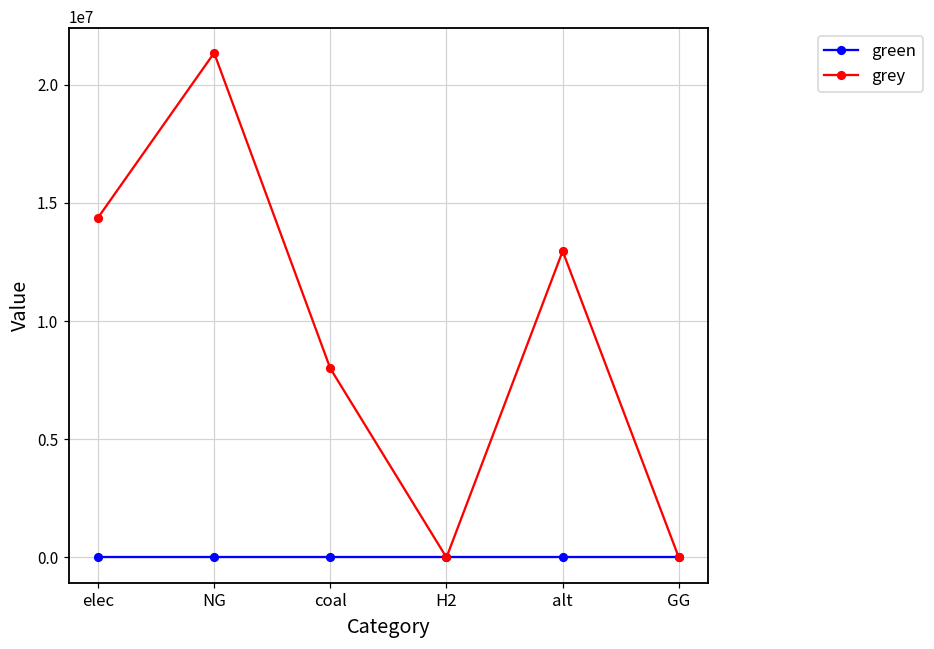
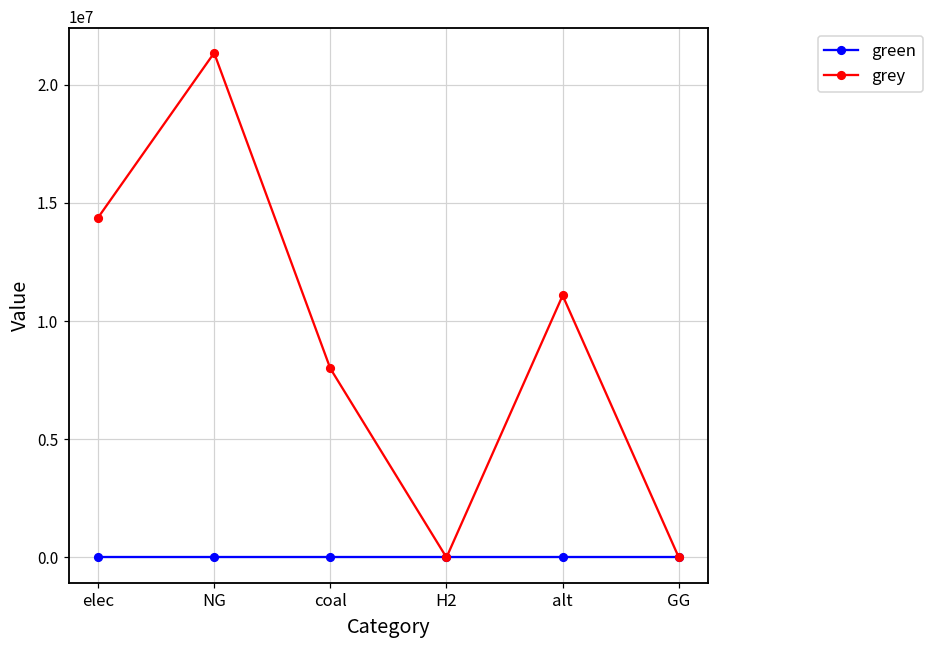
grey, alt: 13000000 -> 11100000
